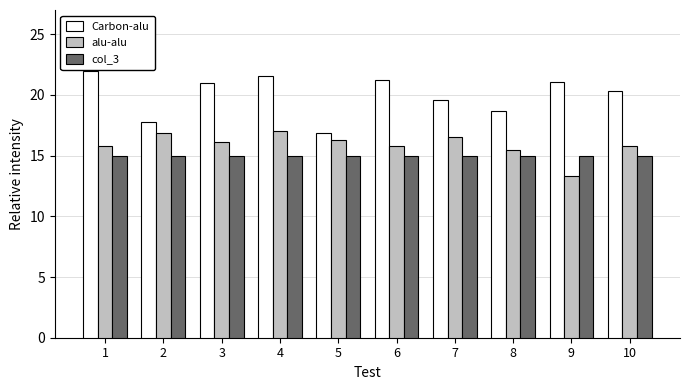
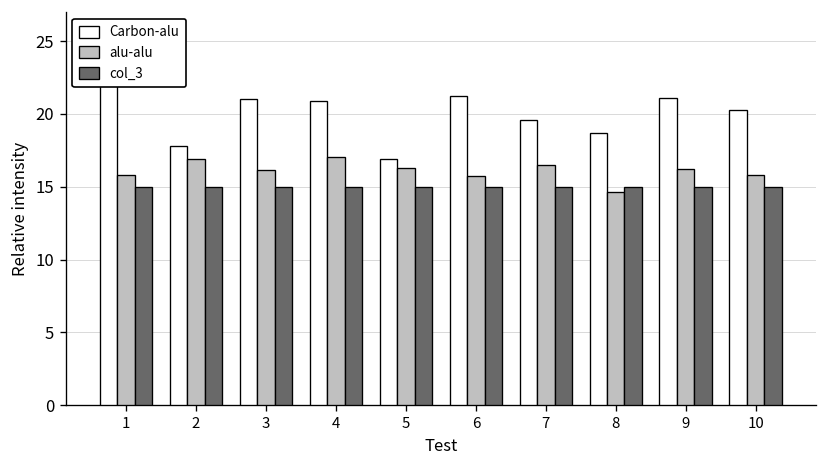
Carbon-alu, 4: 21.6 -> 20.9
alu-alu, 8: 15.5 -> 14.6
alu-alu, 9: 13.3 -> 16.2
